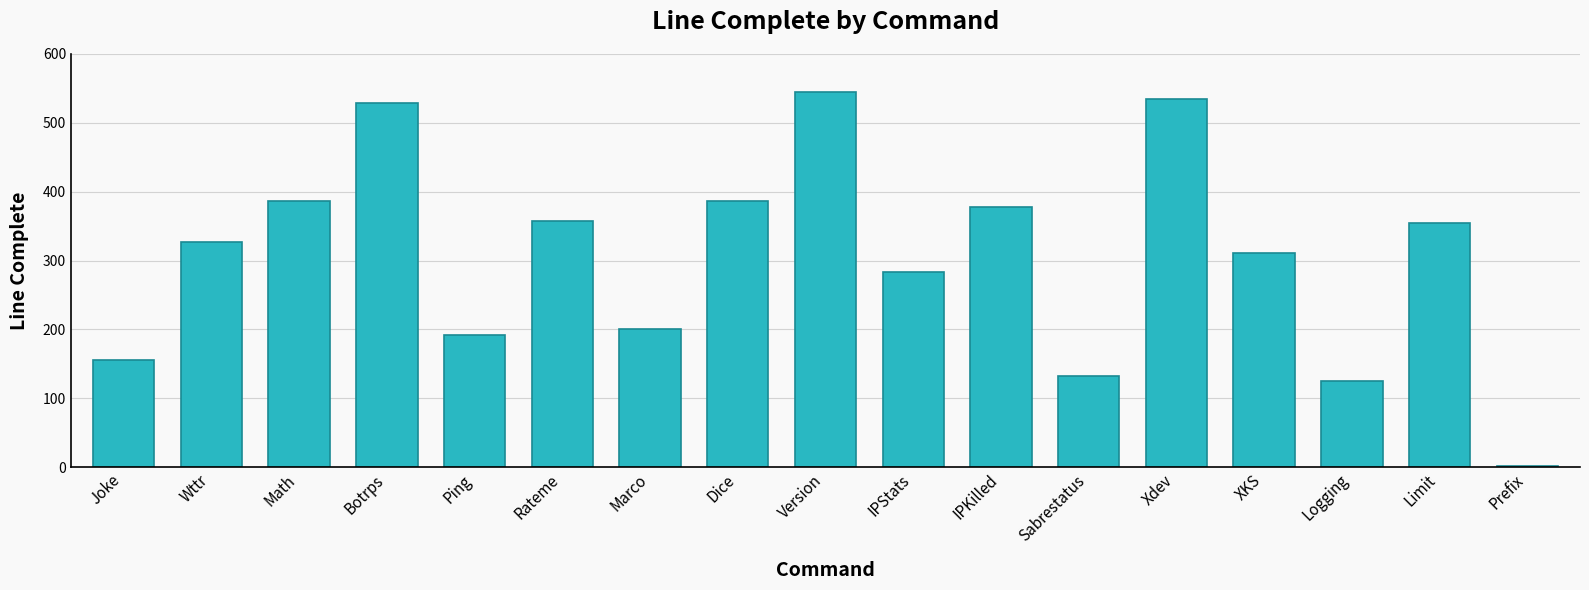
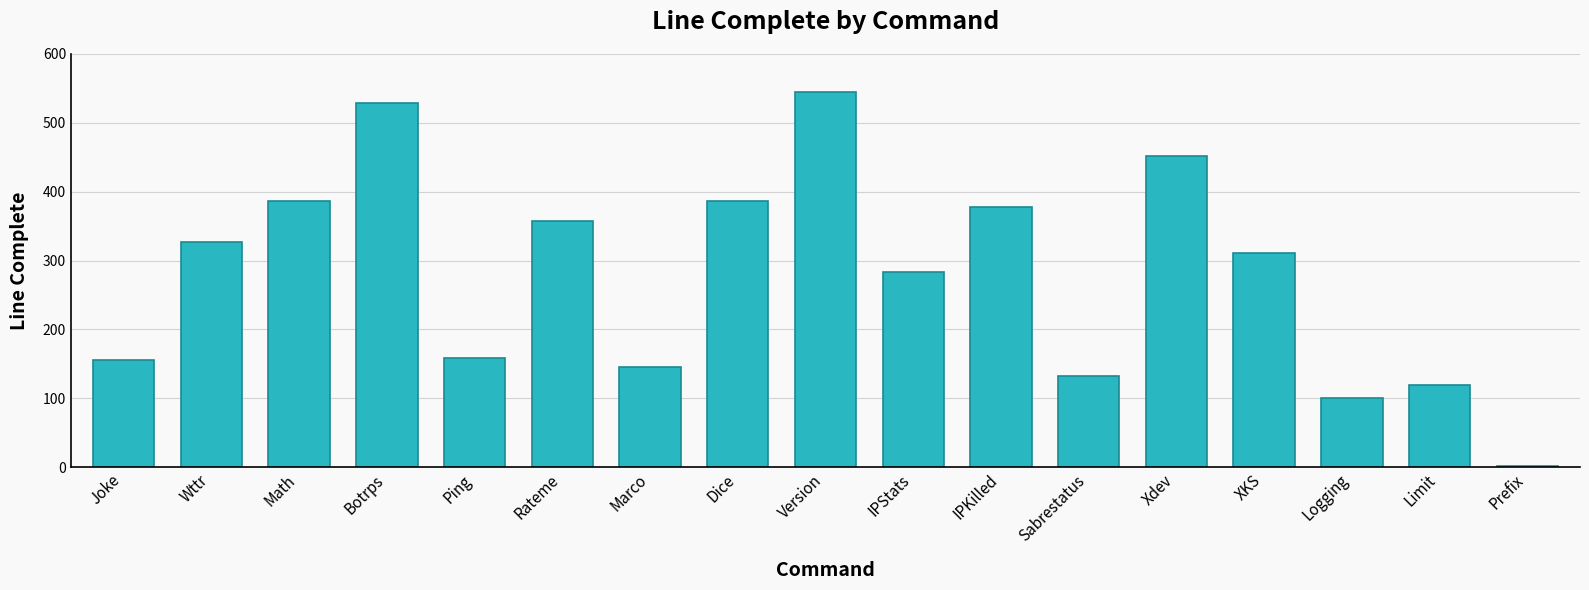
Ping: 190 -> 160
Marco: 200 -> 150
Xdev: 540 -> 450
Logging: 130 -> 100
Limit: 360 -> 120
